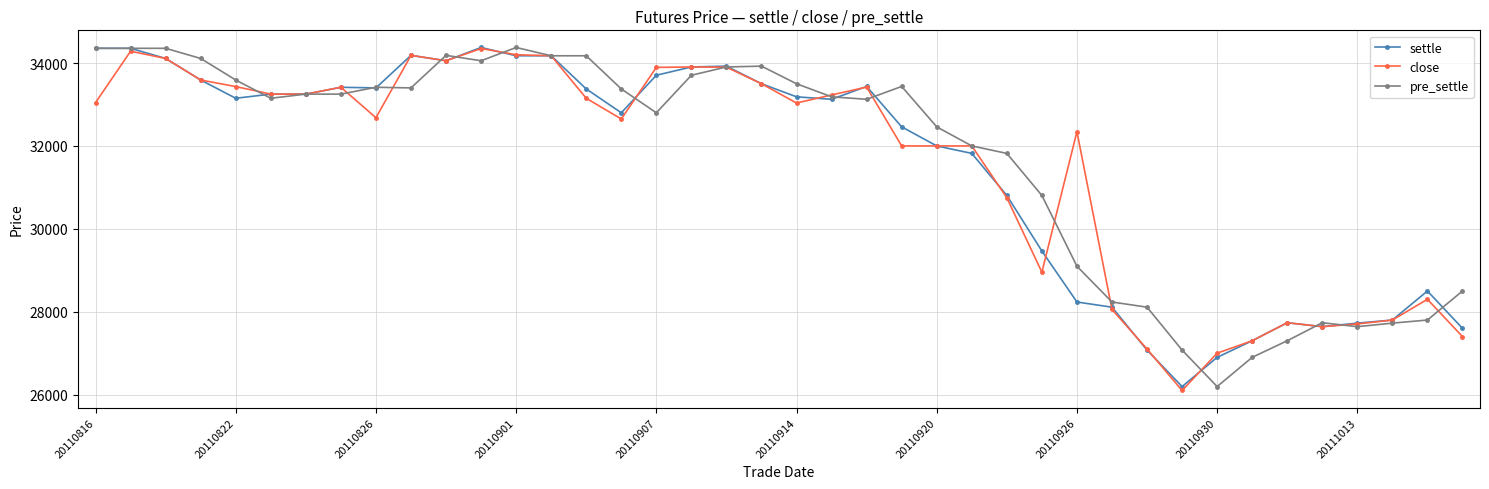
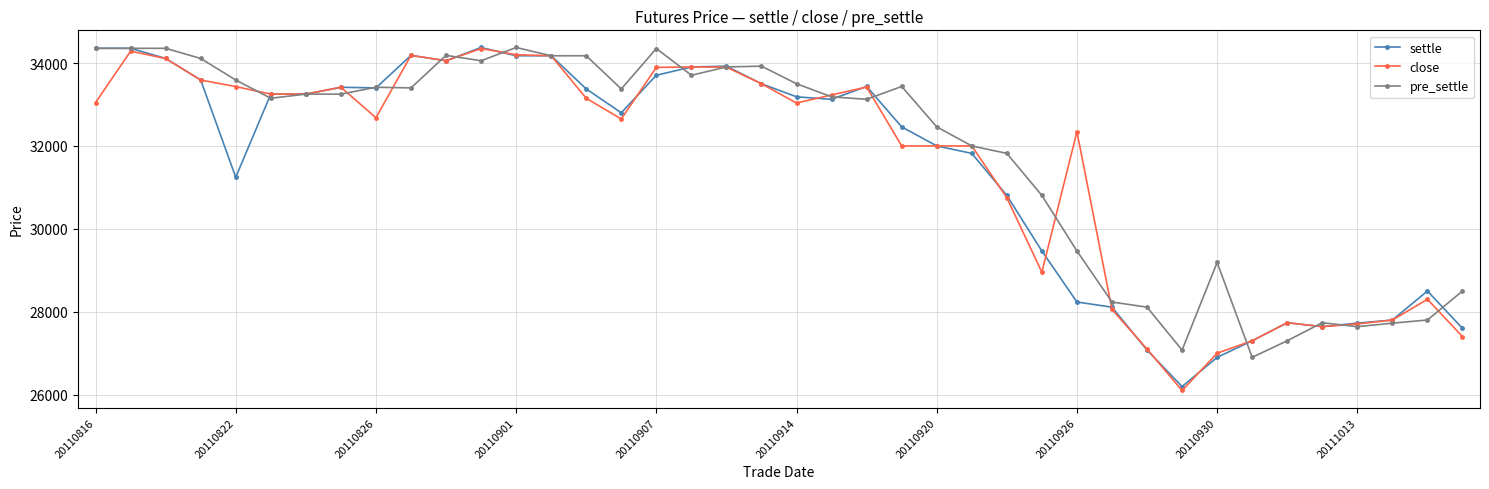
settle, 20110822: 33200 -> 31200
pre_settle, 20110907: 32800 -> 34400
pre_settle, 20110926: 29100 -> 29500
pre_settle, 20110930: 26200 -> 29200
